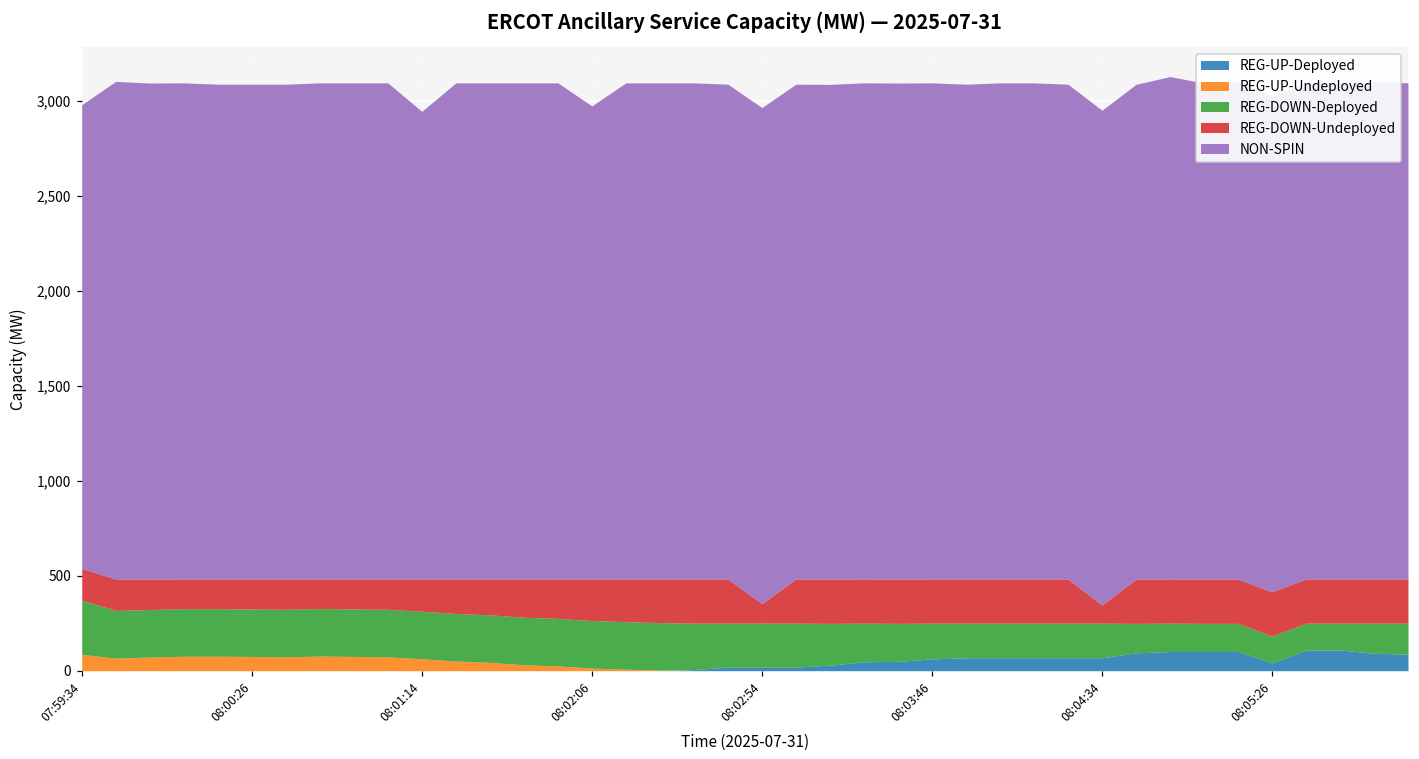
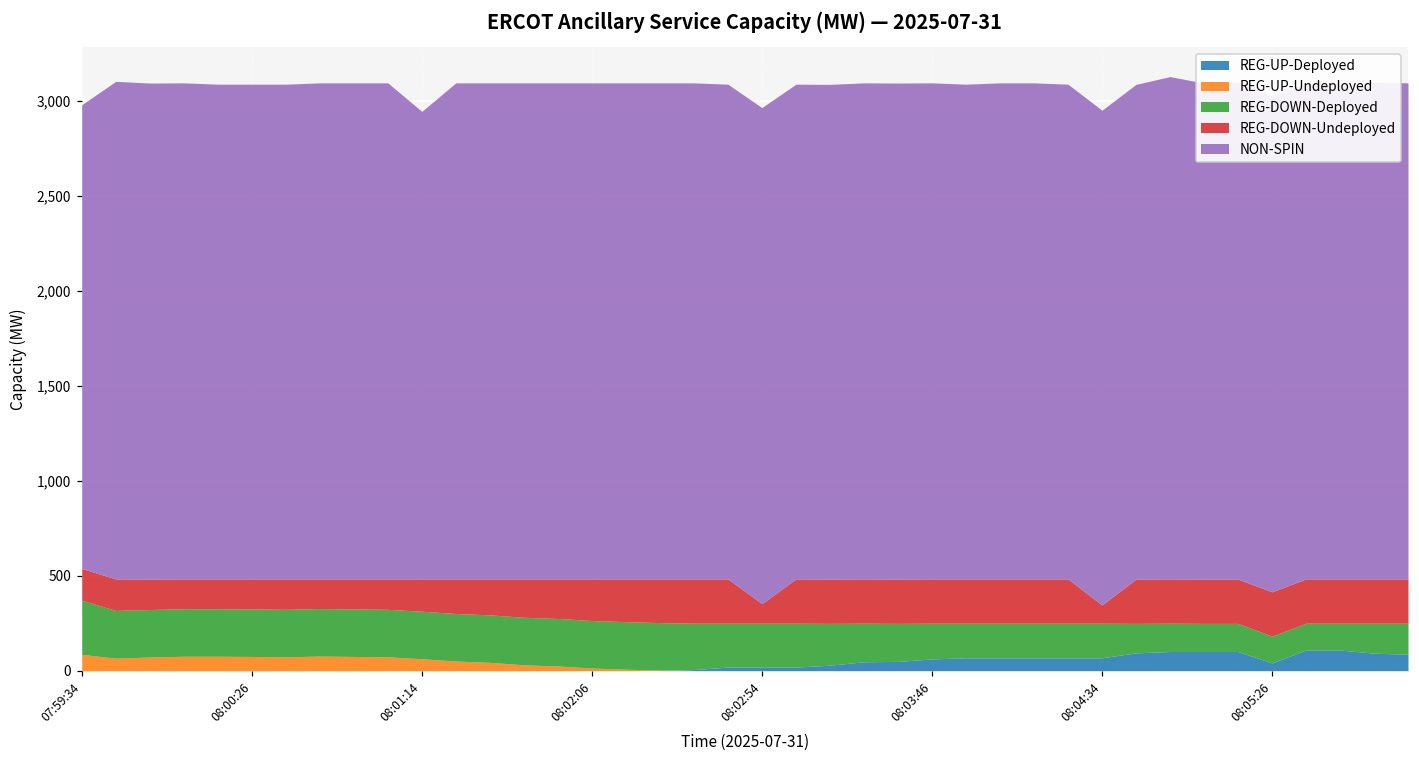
NON-SPIN, 08:02:06: 2,490 -> 2,610
